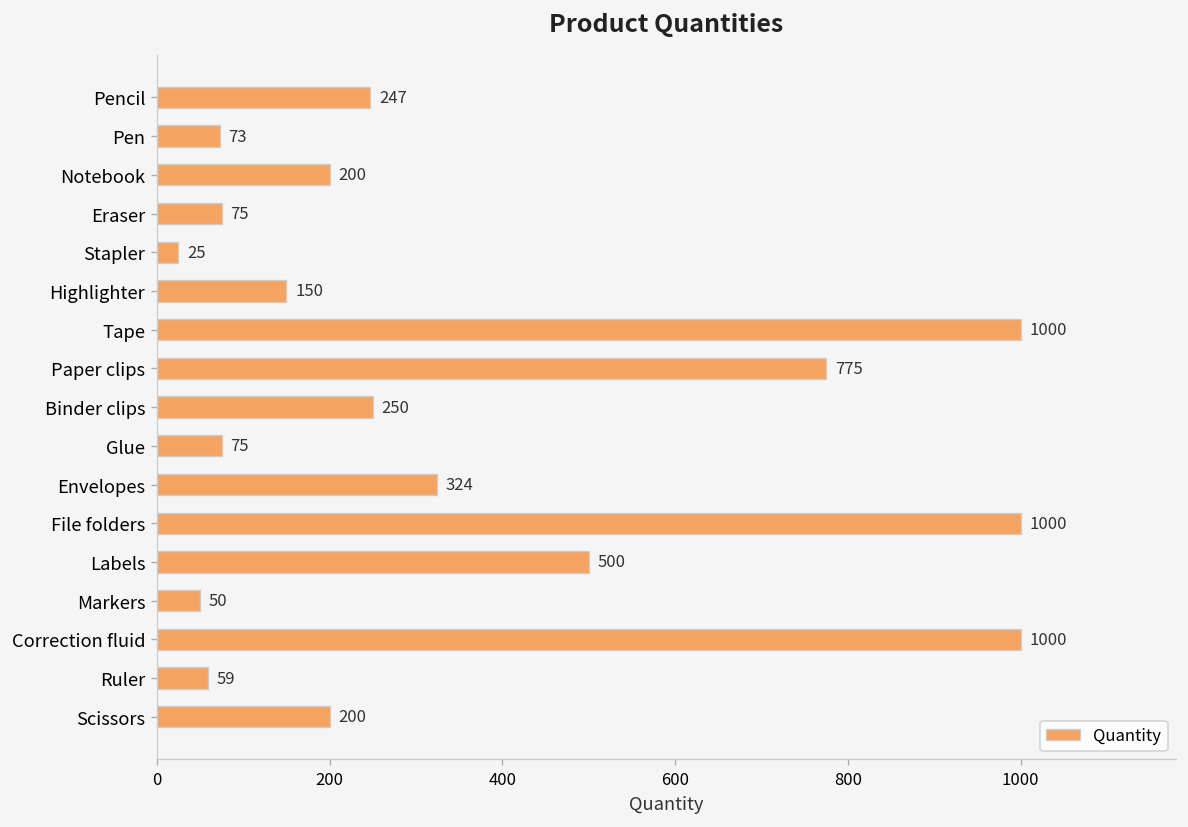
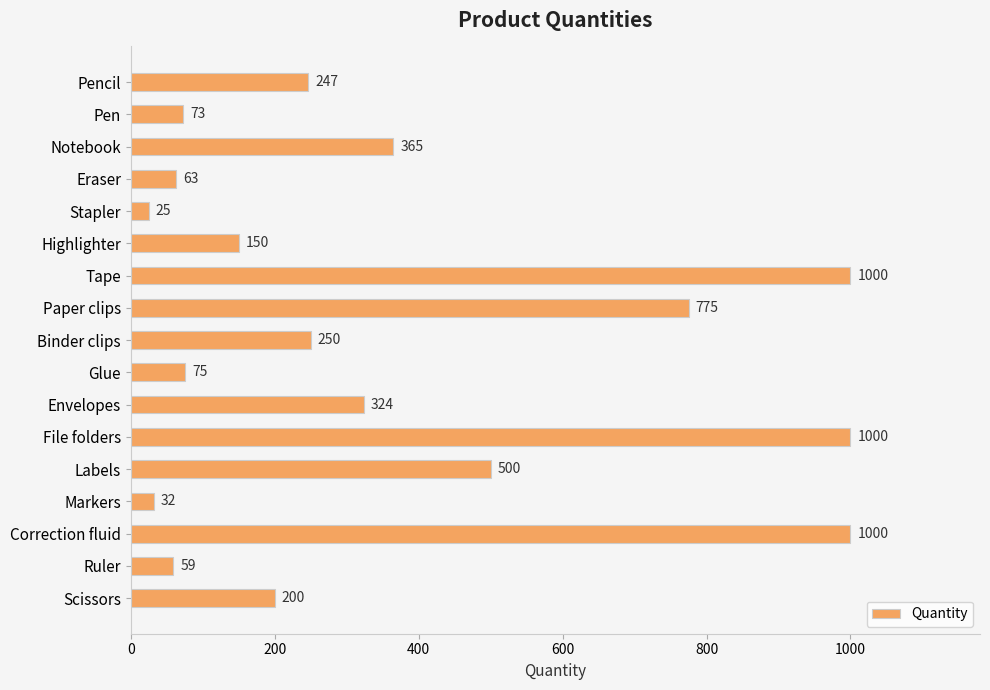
Notebook: 200 -> 365
Eraser: 75 -> 63
Markers: 50 -> 32
